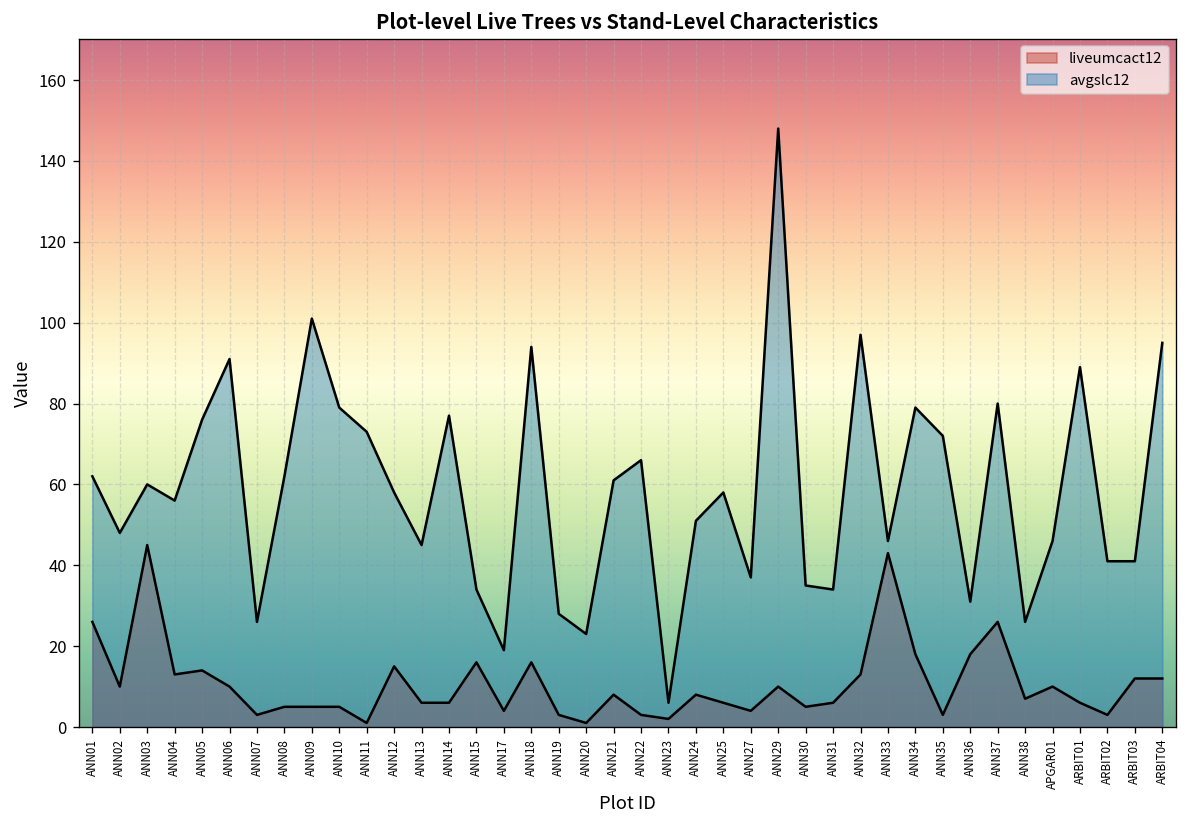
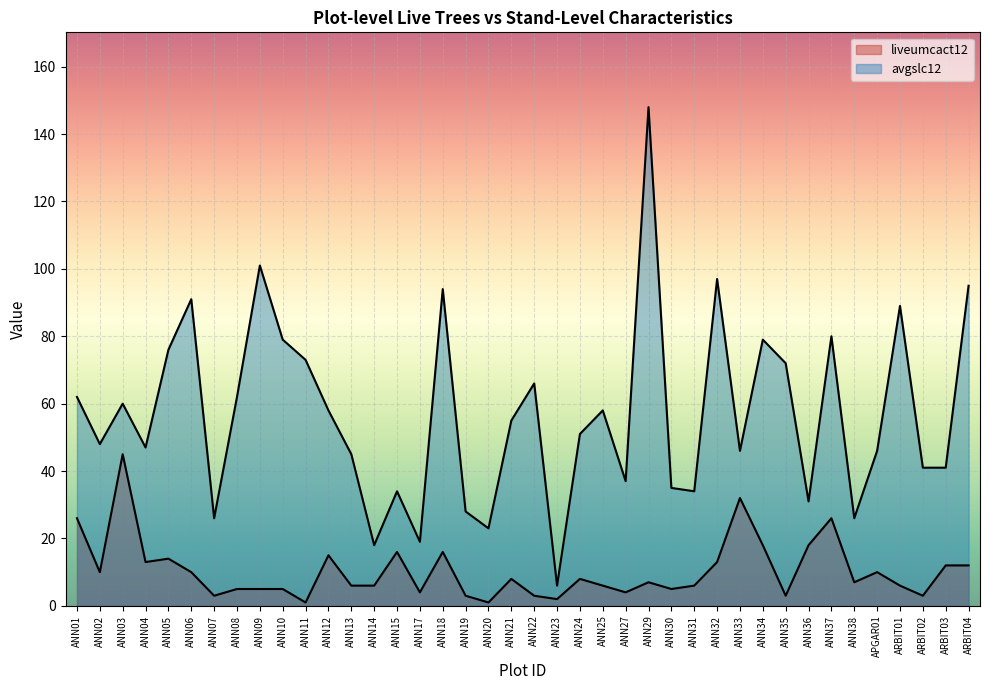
avgslc12, ANN04: 56 -> 47
avgslc12, ANN14: 77 -> 18
avgslc12, ANN21: 61 -> 55
liveumcact12, ANN29: 10 -> 7
liveumcact12, ANN33: 43 -> 32
